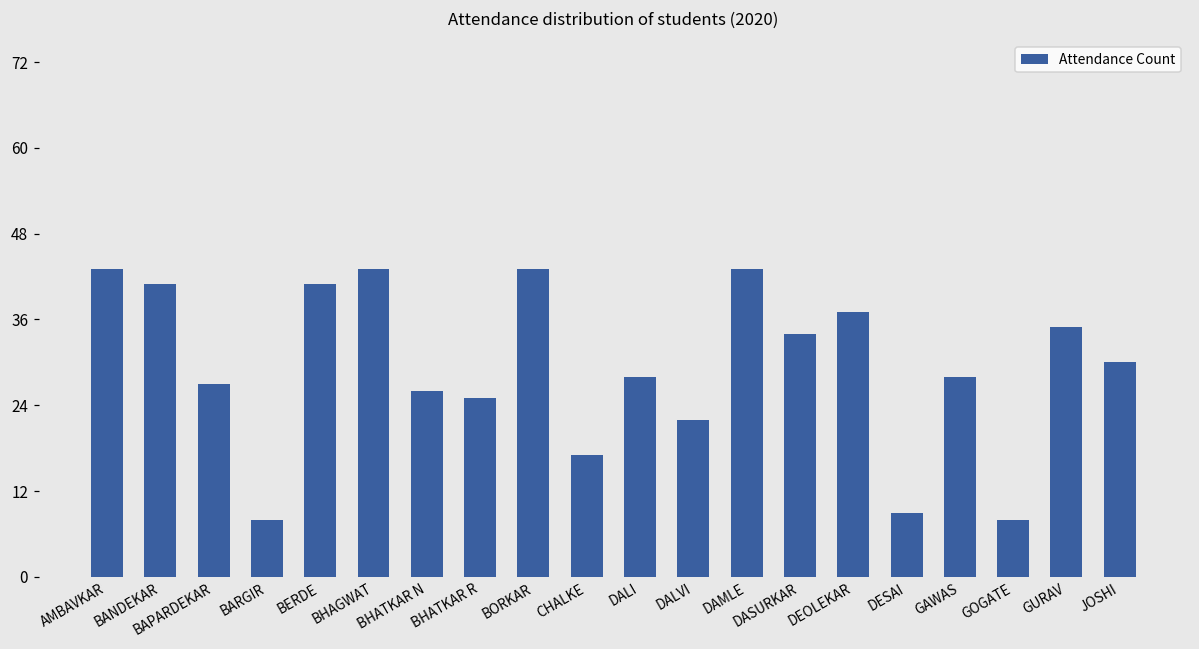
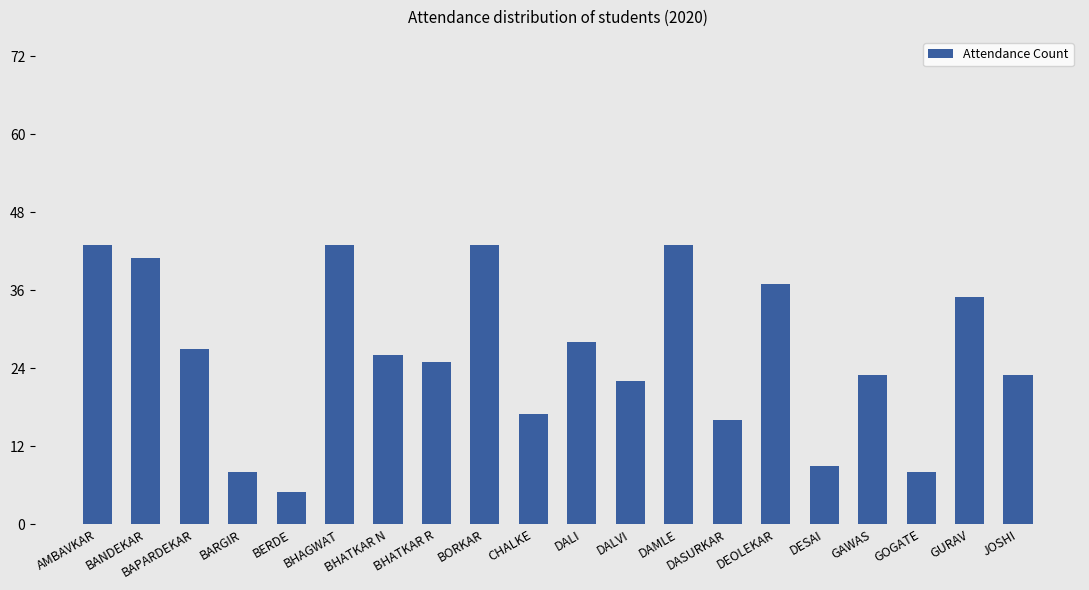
BERDE: 41 -> 5
DASURKAR: 34 -> 16
GAWAS: 28 -> 23
JOSHI: 30 -> 23
